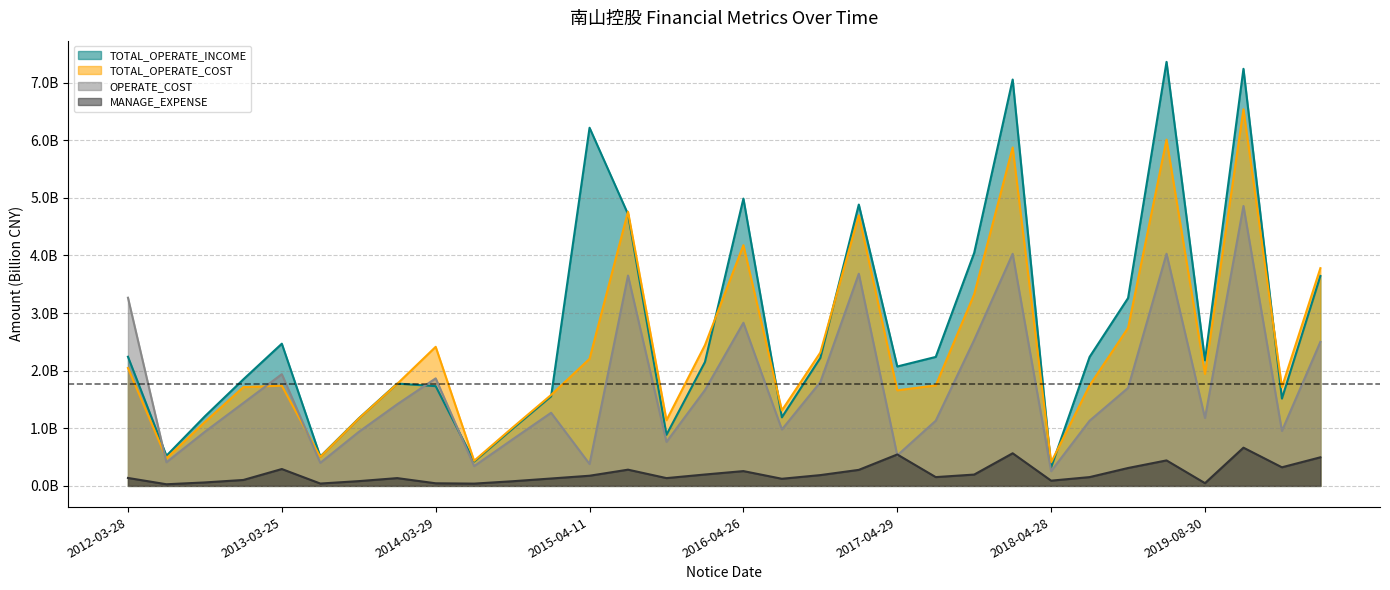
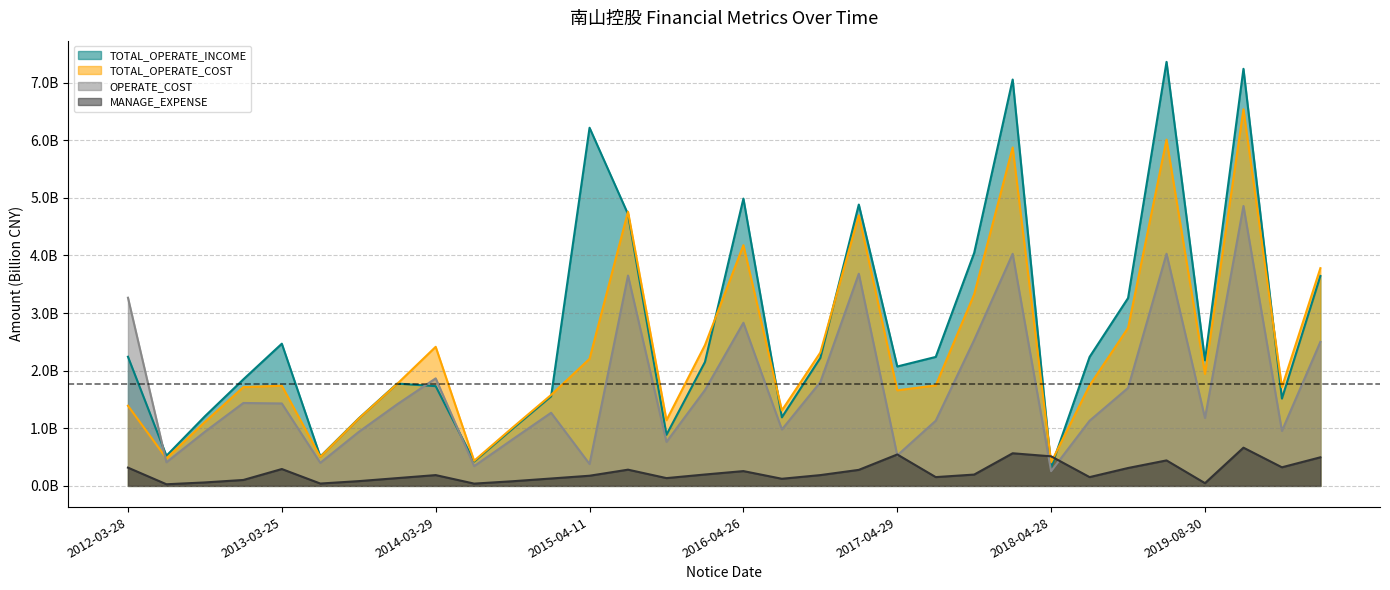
TOTAL_OPERATE_COST, 2012-03-28: 2000000000 -> 1400000000
MANAGE_EXPENSE, 2012-03-28: 100000000 -> 300000000
OPERATE_COST, 2013-03-25: 1900000000 -> 1400000000
MANAGE_EXPENSE, 2014-03-29: 0 -> 200000000
MANAGE_EXPENSE, 2018-04-28: 100000000 -> 500000000
